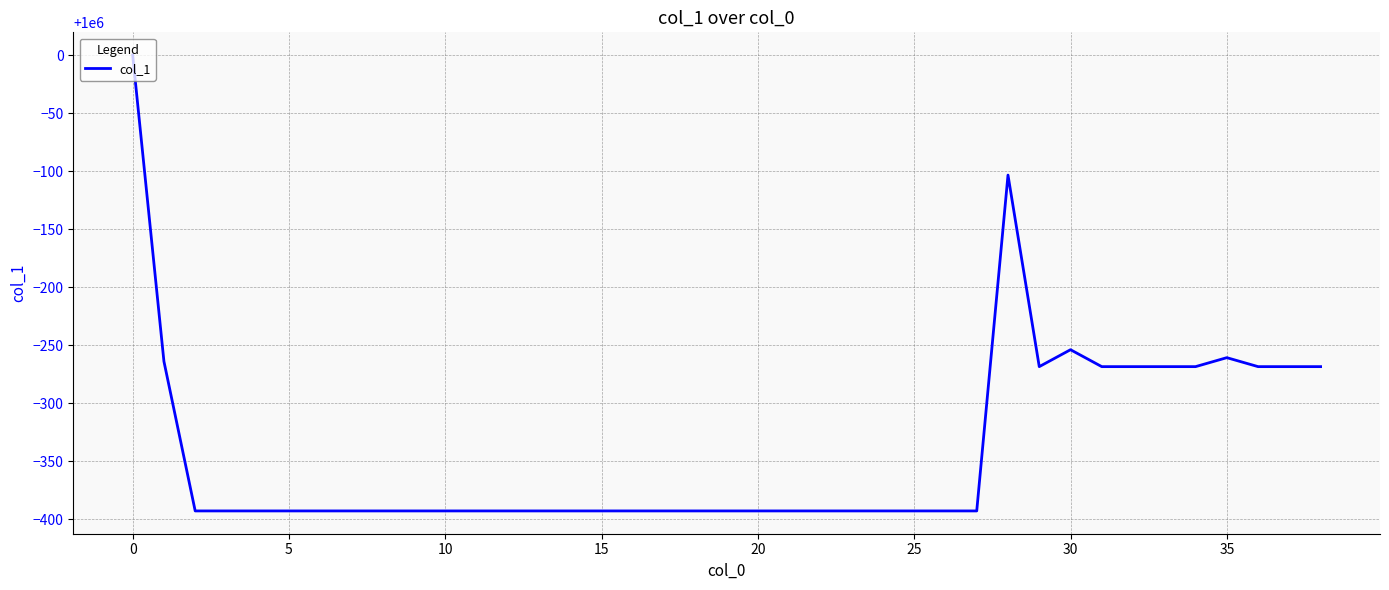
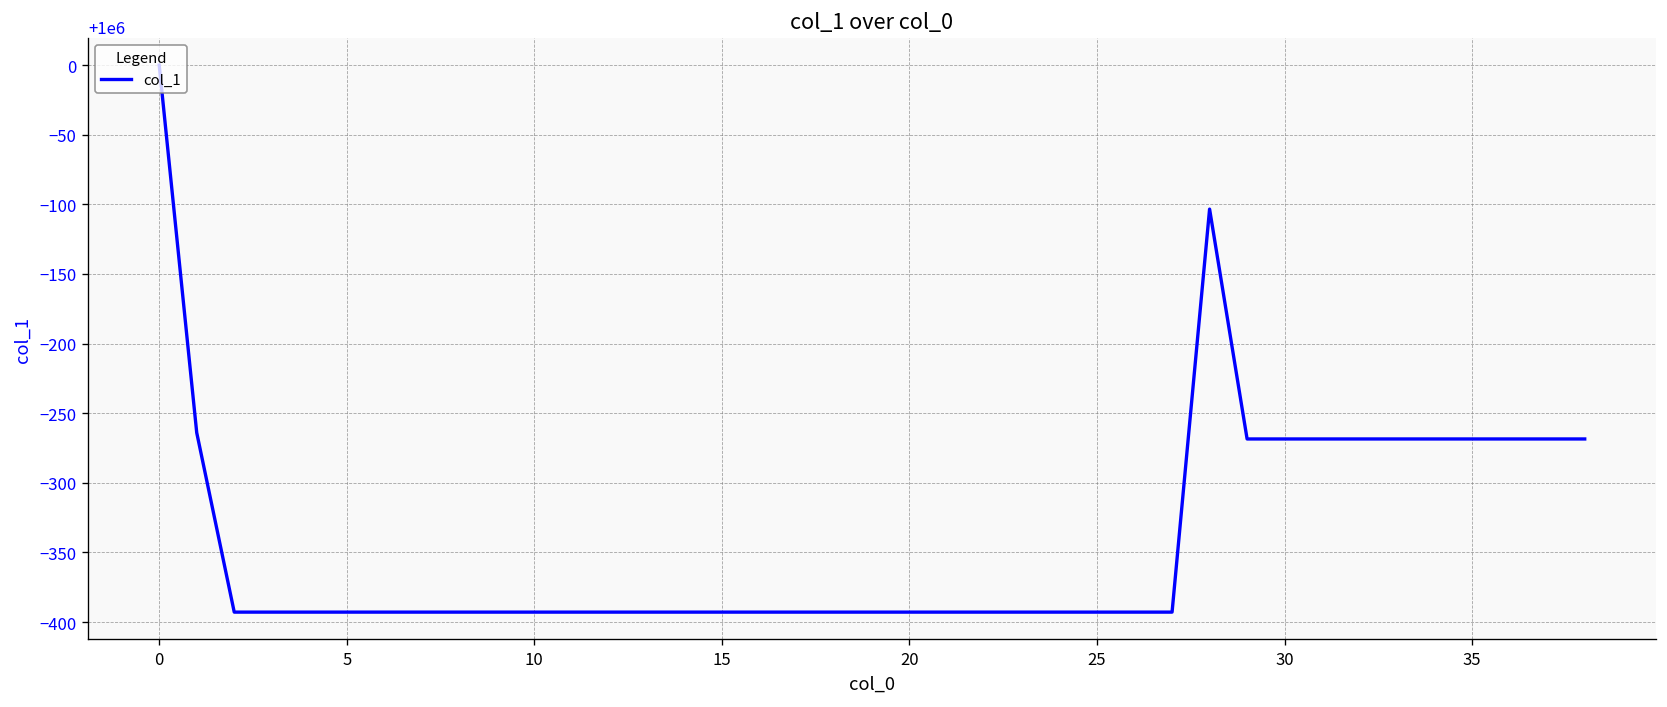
30: 999746 -> 999731
35: 999739 -> 999731
